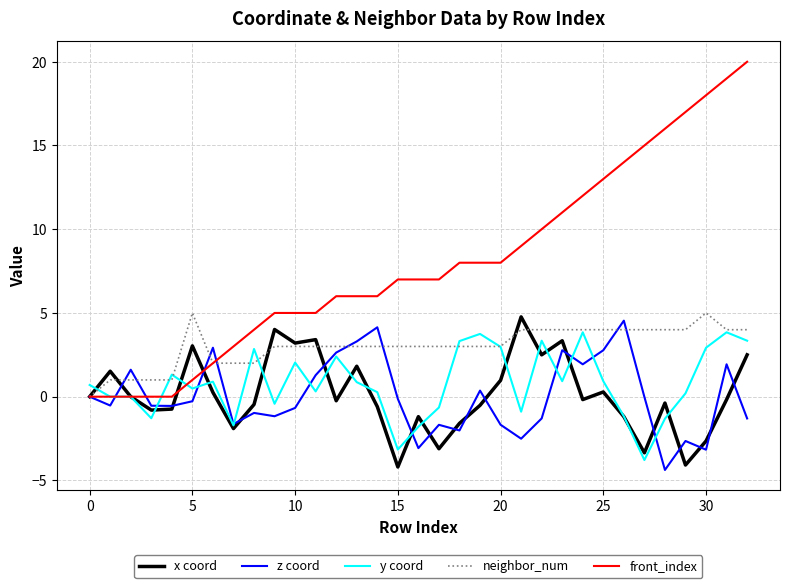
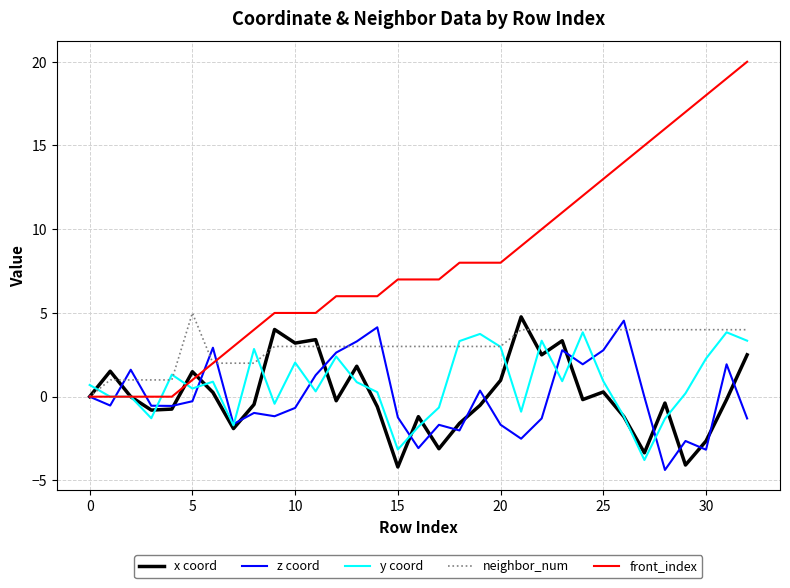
x coord, 5: 3.0 -> 1.5
z coord, 15: -0.1 -> -1.2
y coord, 30: 2.9 -> 2.3
neighbor_num, 30: 5 -> 4
